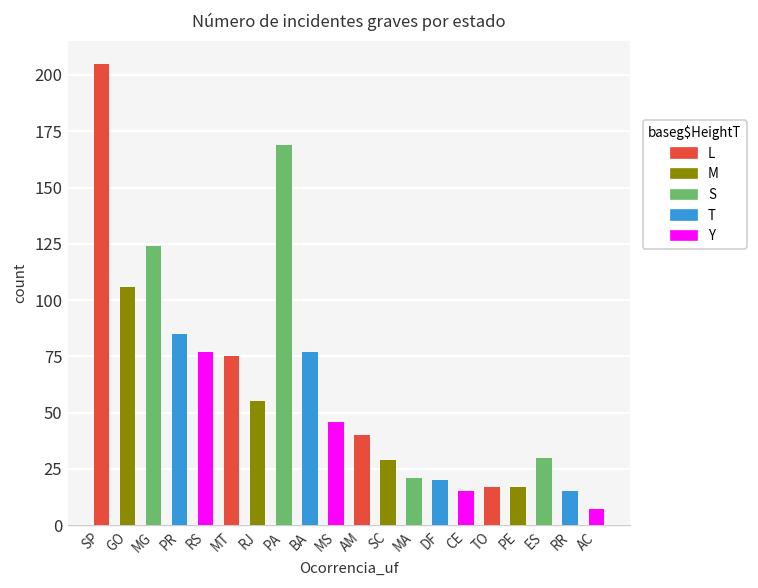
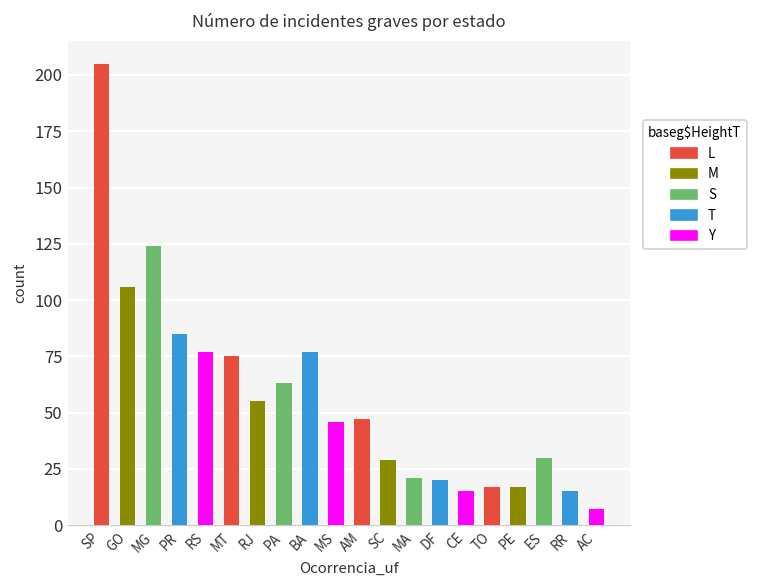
PA: 169 -> 63
AM: 40 -> 47
